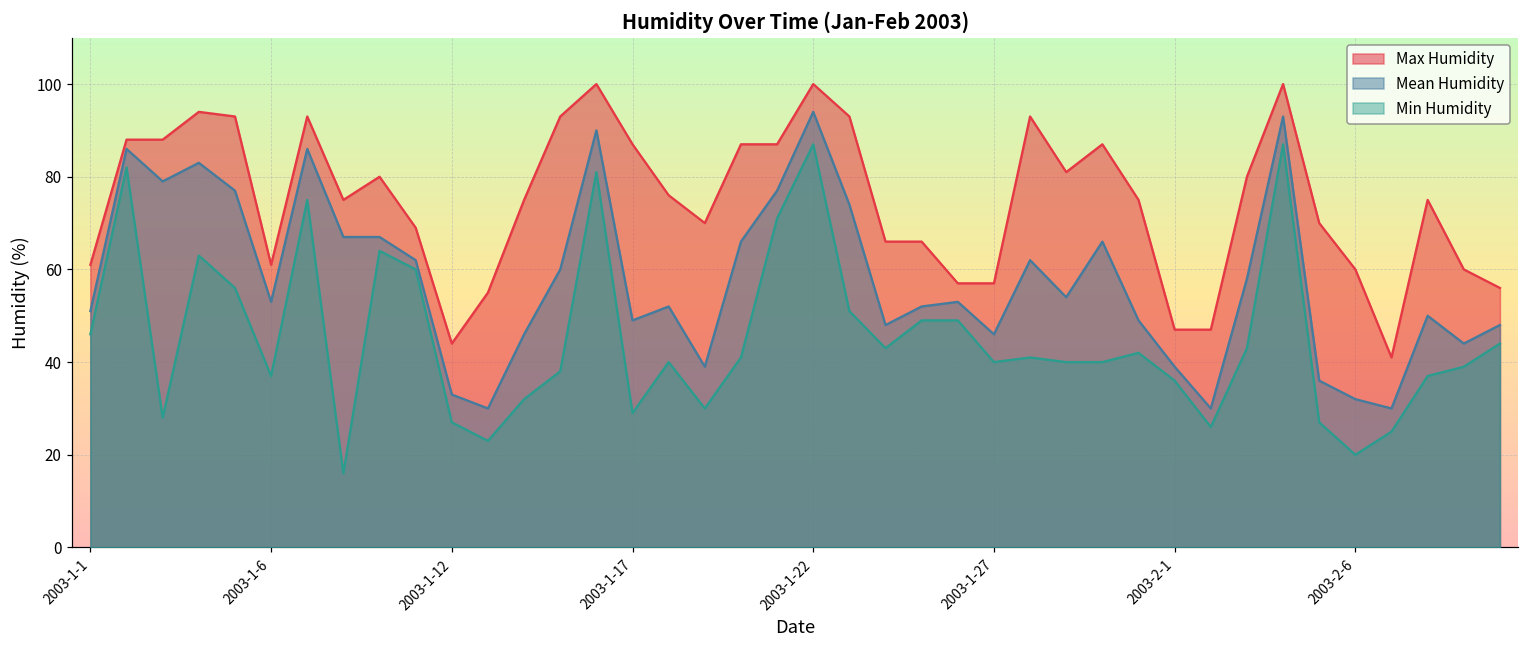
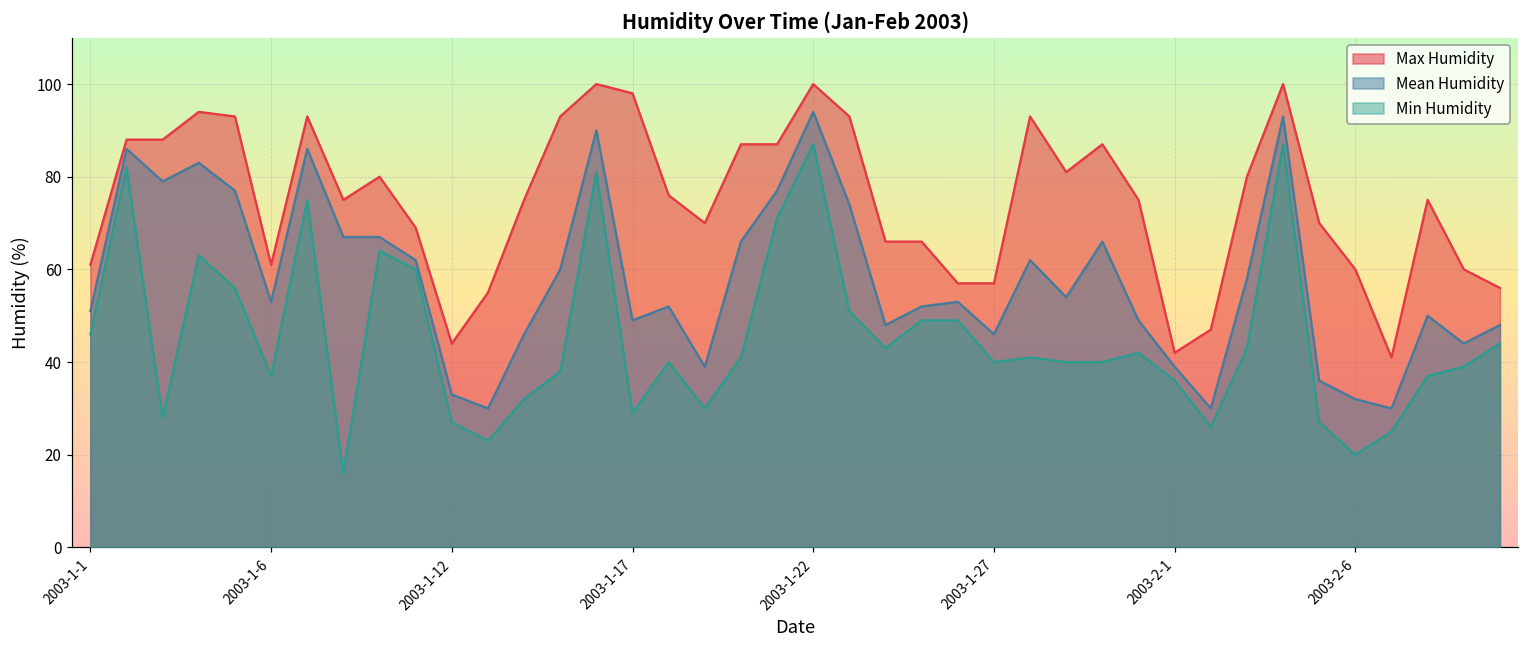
Max Humidity, 2003-1-17: 87 -> 98
Max Humidity, 2003-2-1: 47 -> 42
